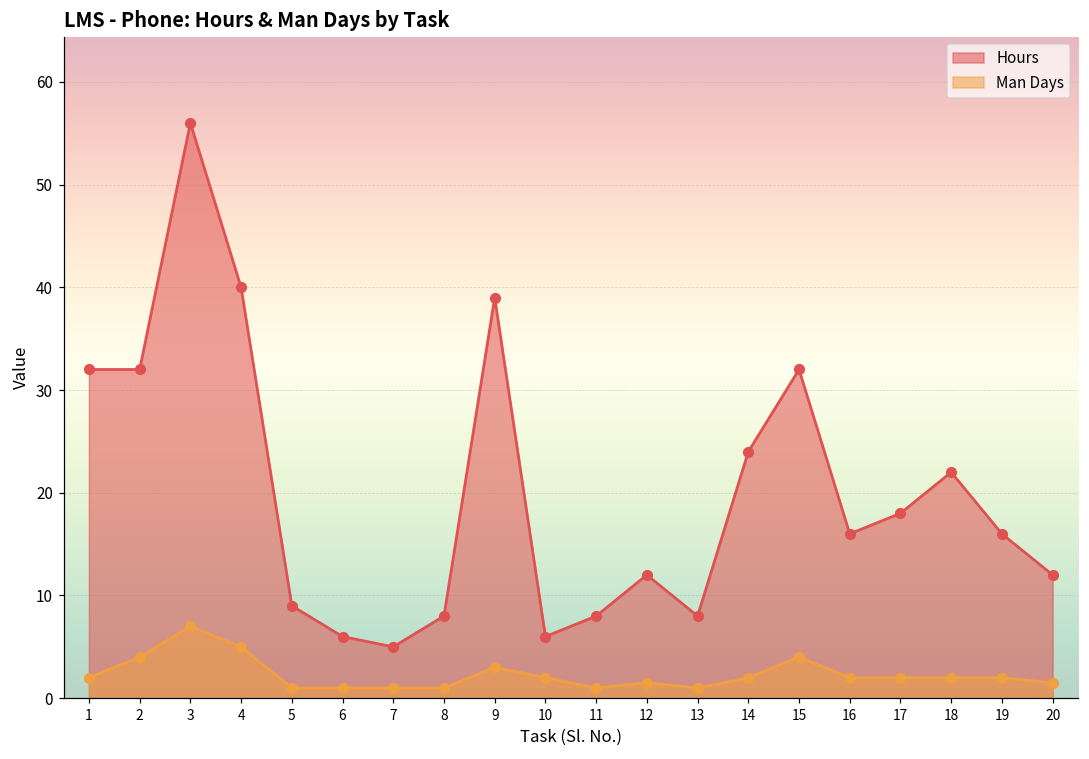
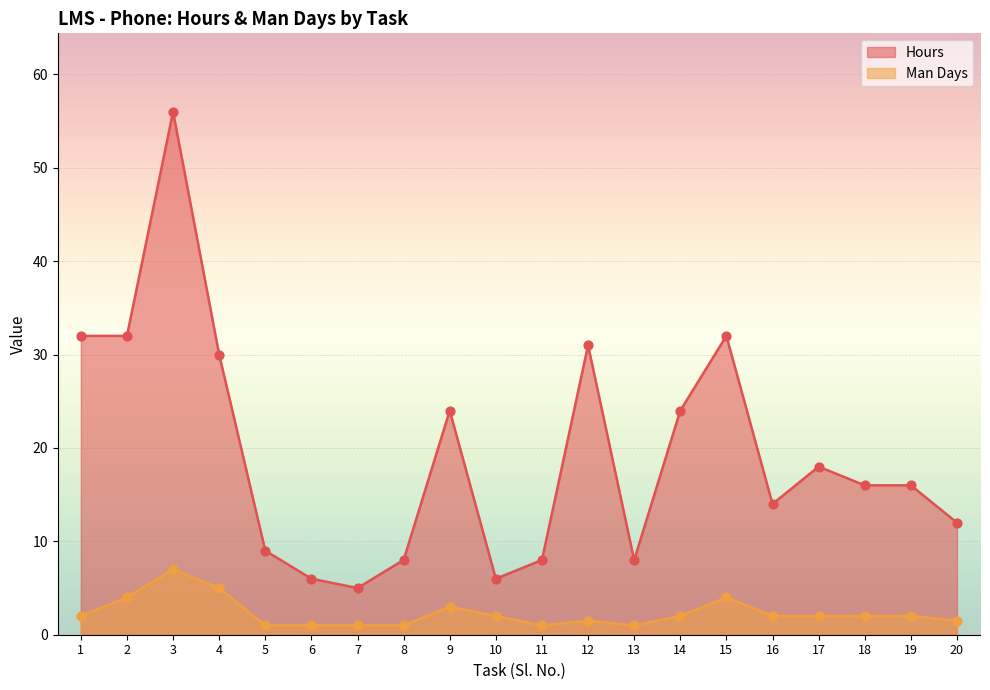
Hours, 4: 40 -> 30
Hours, 9: 39 -> 24
Hours, 12: 12 -> 31
Hours, 16: 16 -> 14
Hours, 18: 22 -> 16
